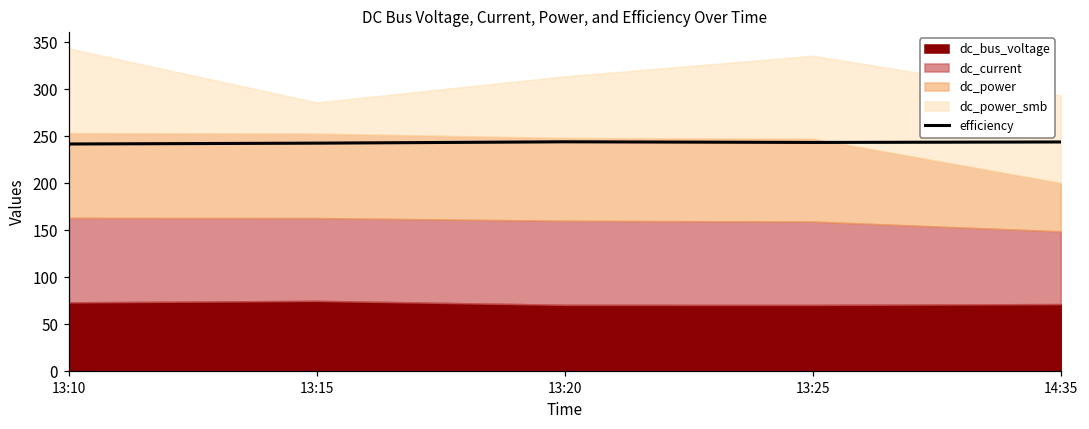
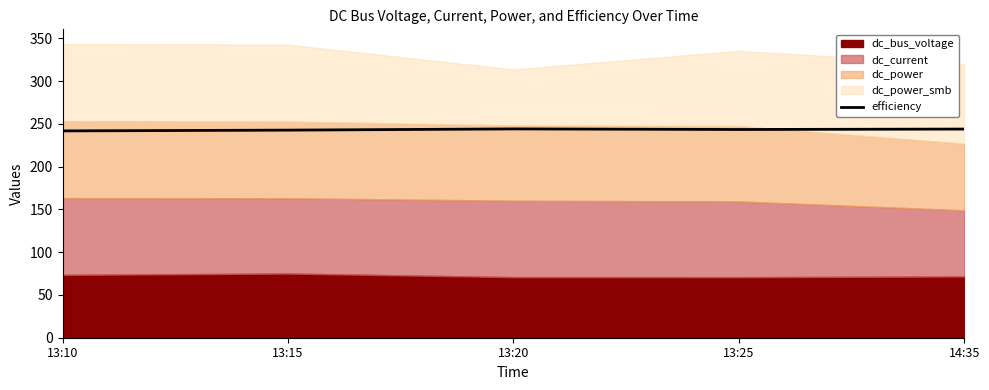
dc_power_smb, 13:15: 30 -> 90
dc_power, 14:35: 50 -> 80
